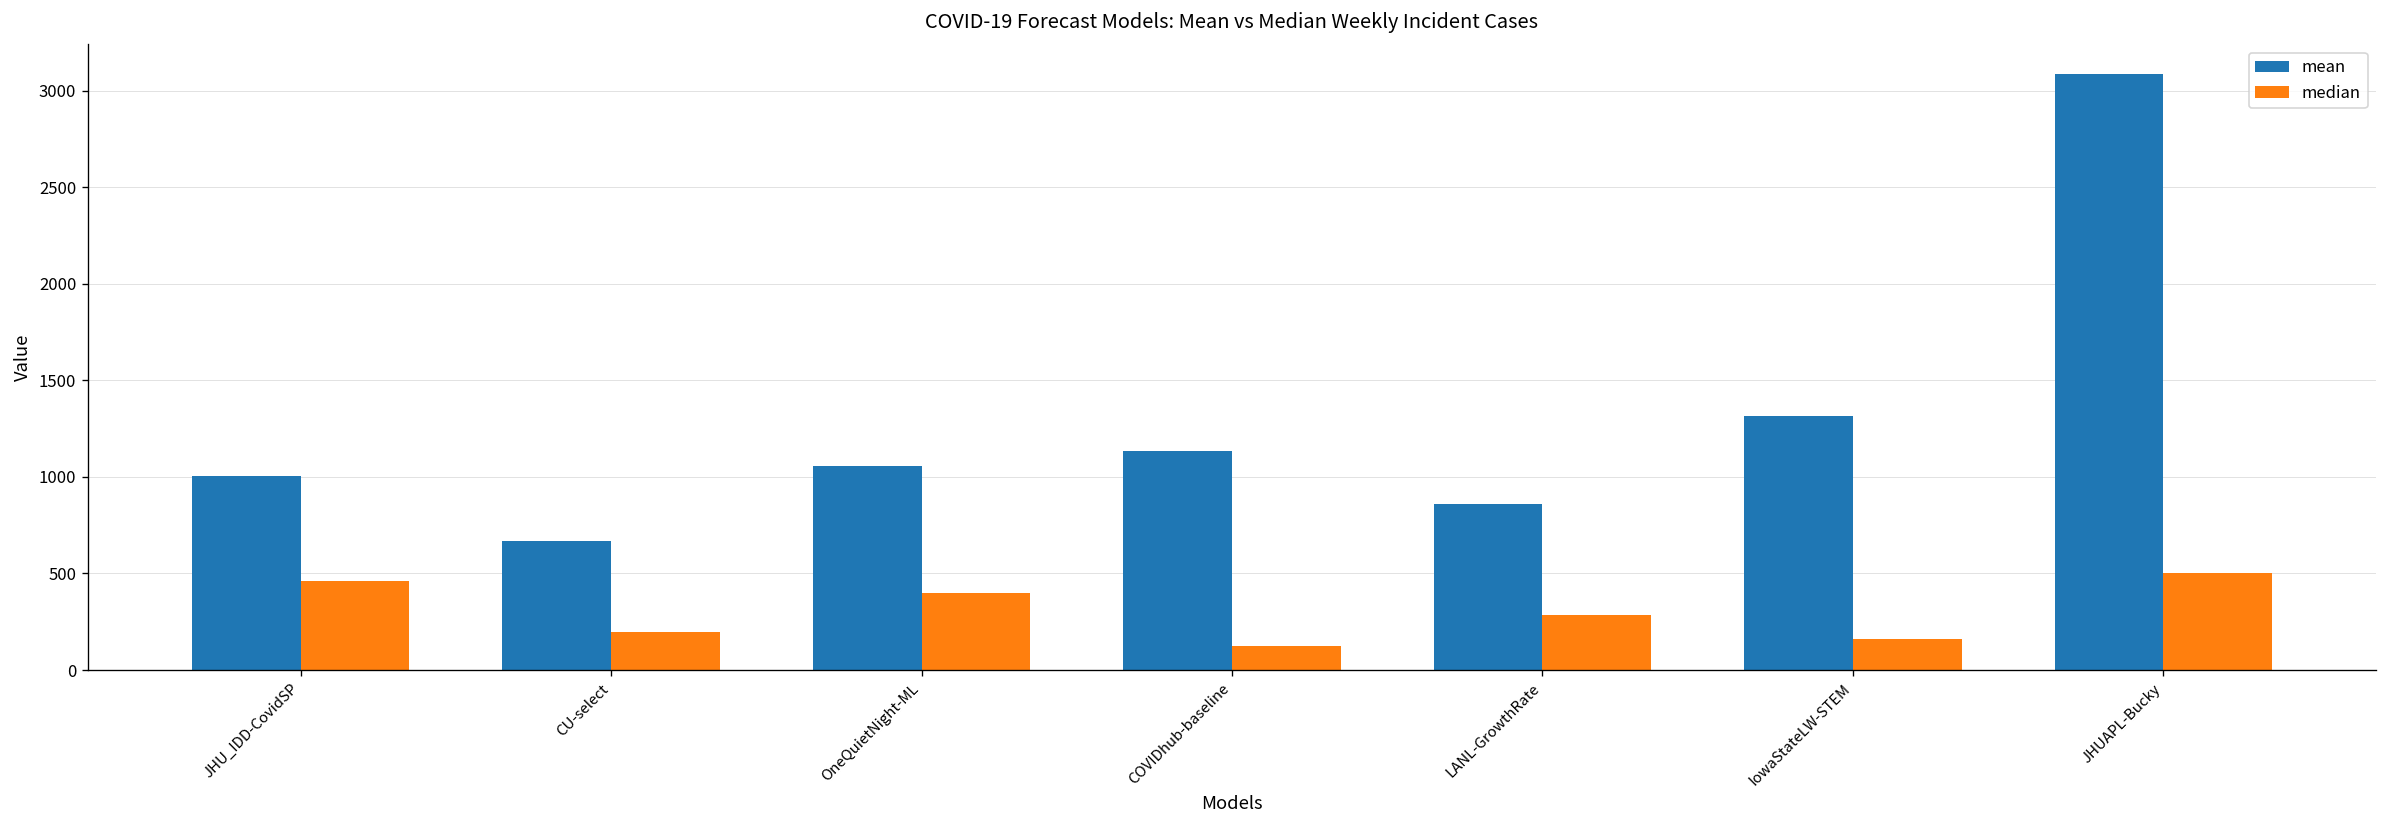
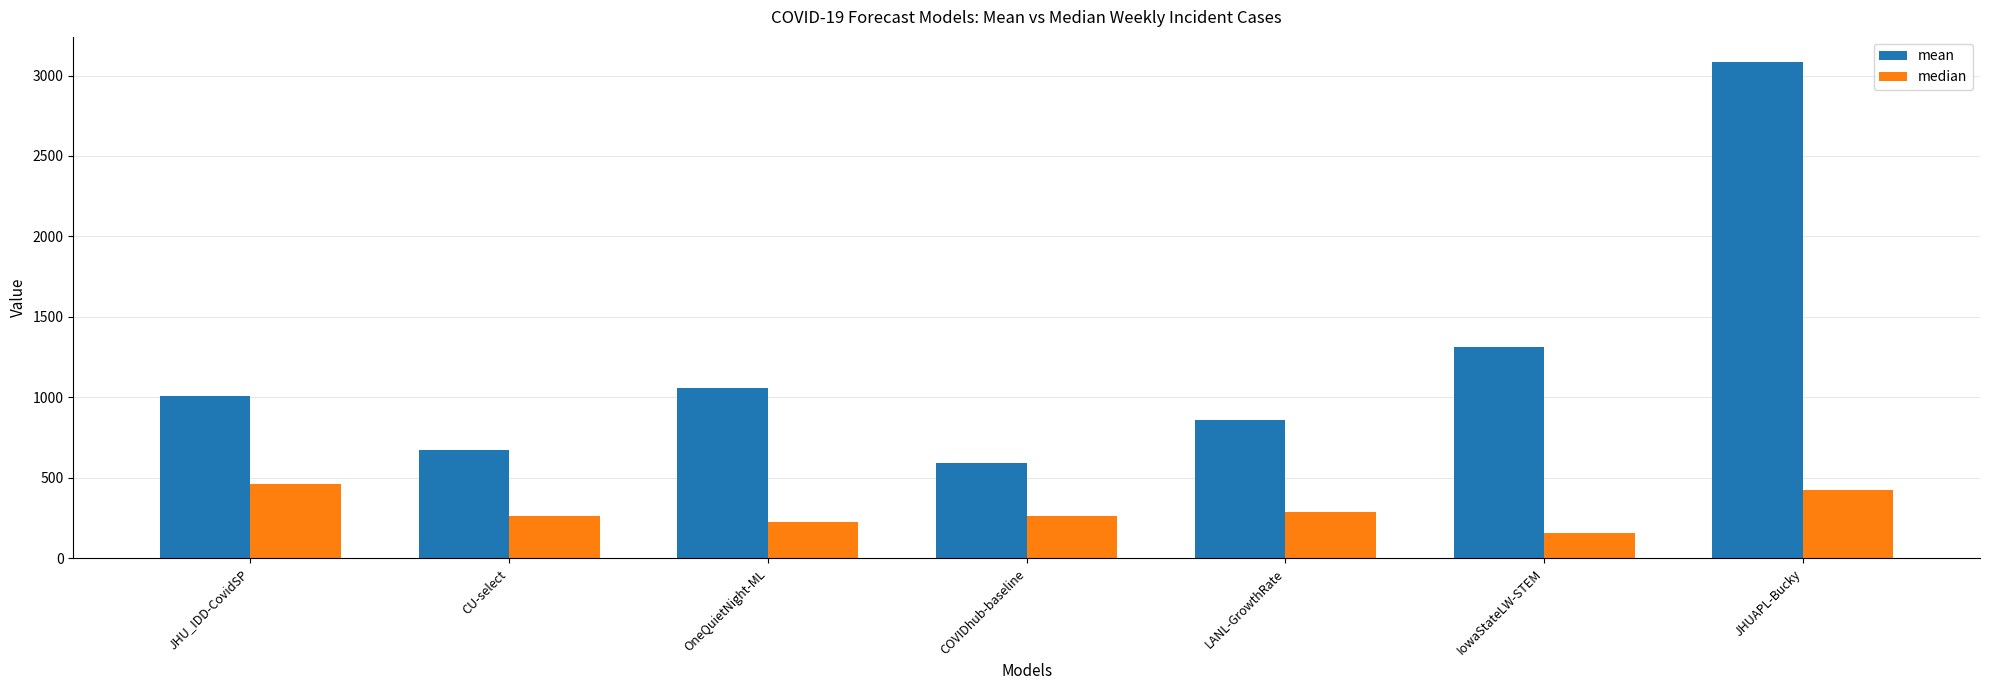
median, CU-select: 200 -> 260
median, OneQuietNight-ML: 400 -> 220
mean, COVIDhub-baseline: 1130 -> 590
median, COVIDhub-baseline: 130 -> 260
median, JHUAPL-Bucky: 500 -> 430
